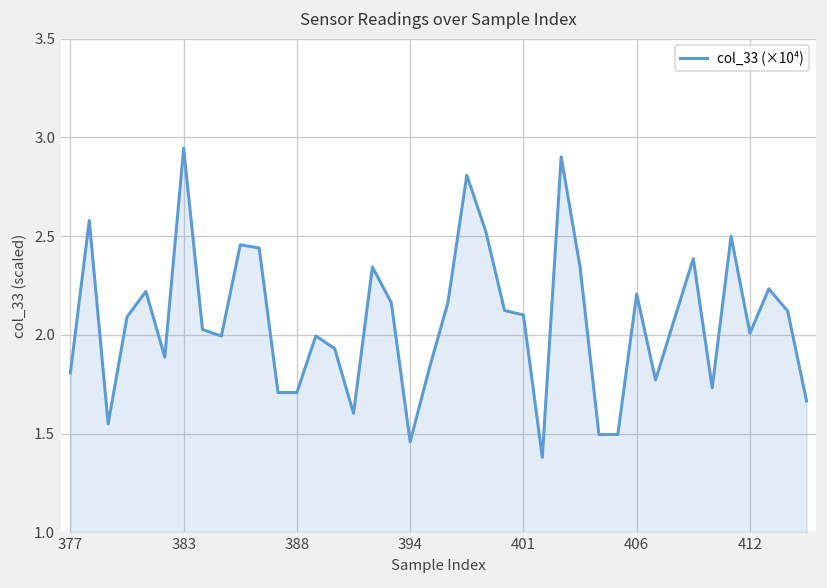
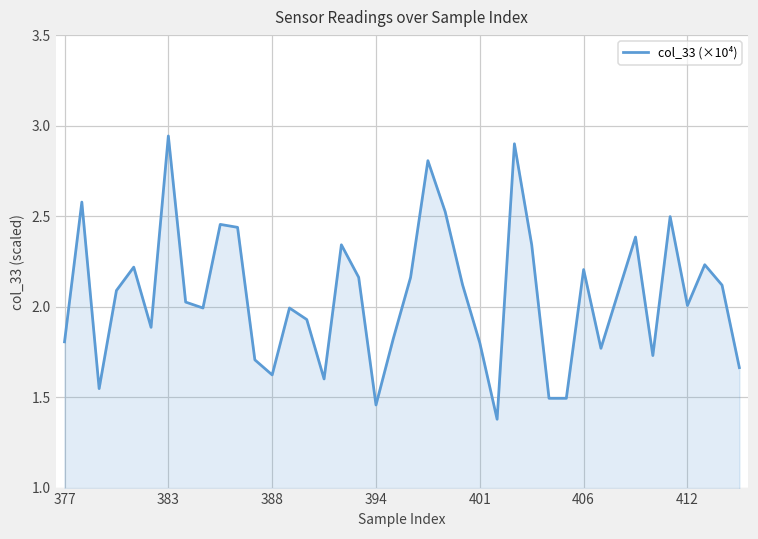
388: 1.71 -> 1.62
401: 2.10 -> 1.80
